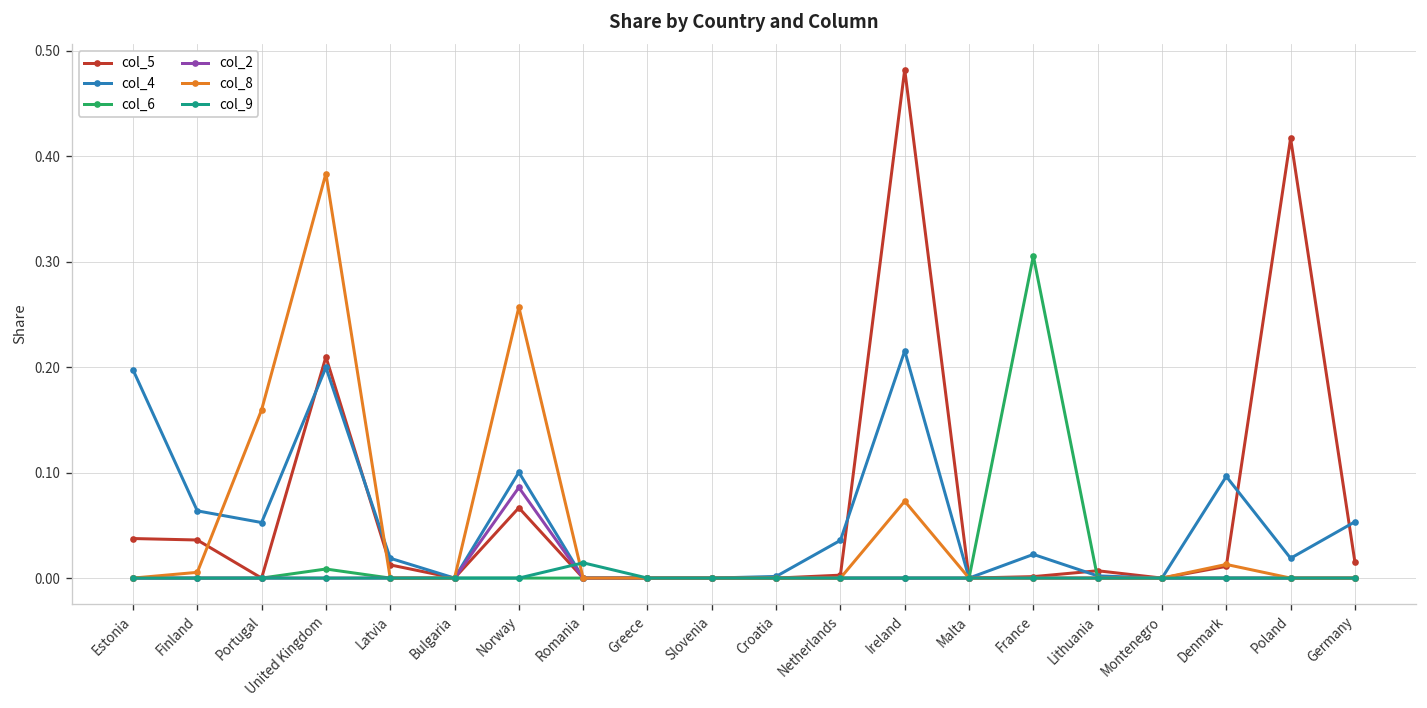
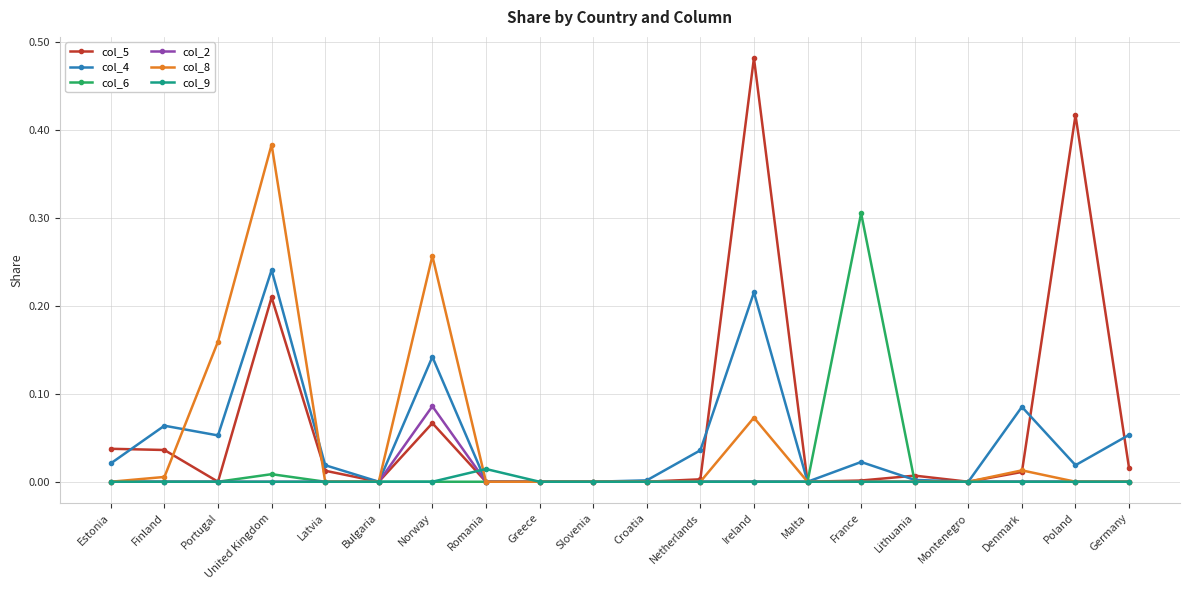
col_4, Estonia: 0.20 -> 0.02
col_4, United Kingdom: 0.20 -> 0.24
col_4, Norway: 0.10 -> 0.14
col_4, Denmark: 0.10 -> 0.09
